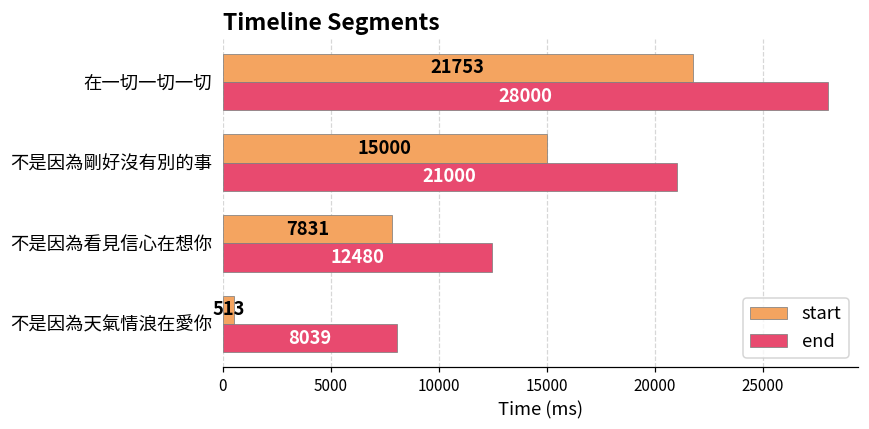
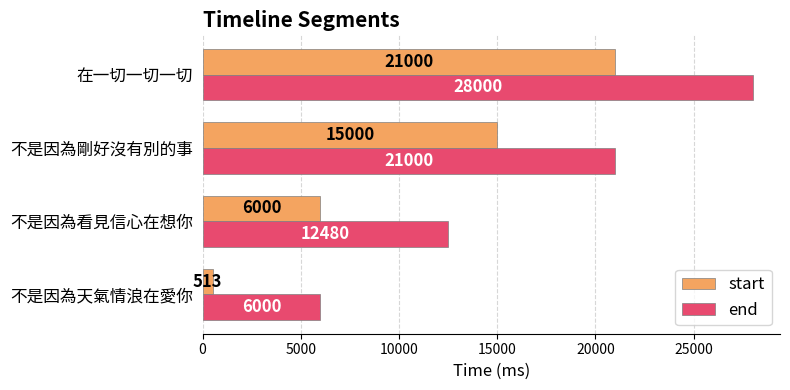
start, 在一切一切一切: 21753 -> 21000
start, 不是因為看見信心在想你: 7831 -> 6000
end, 不是因為天氣情浪在愛你: 8039 -> 6000
